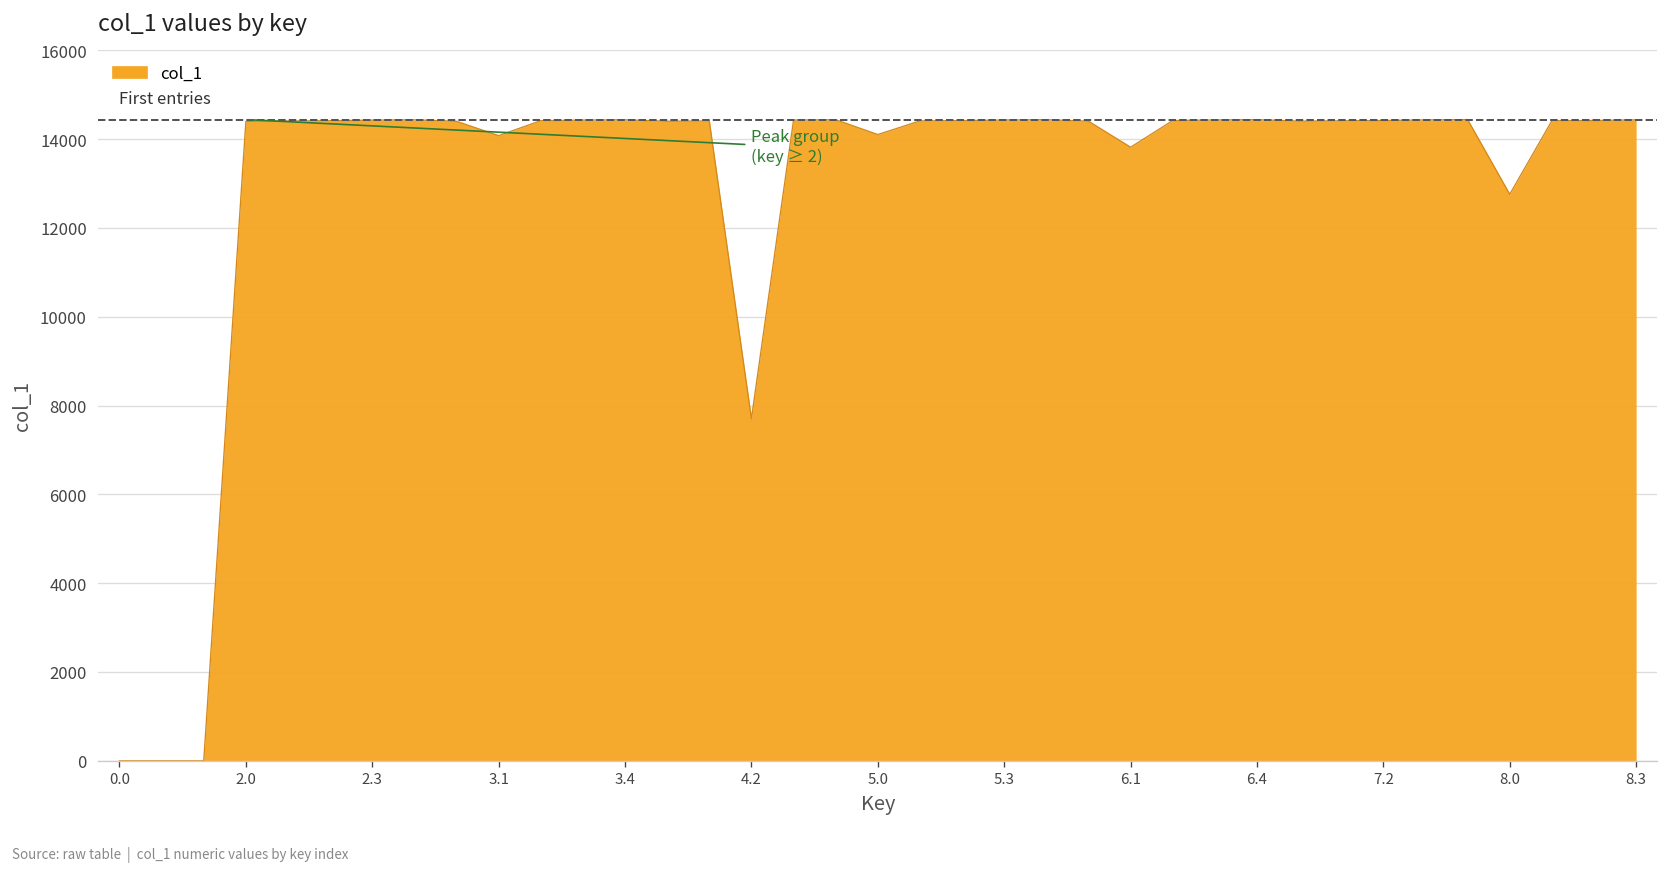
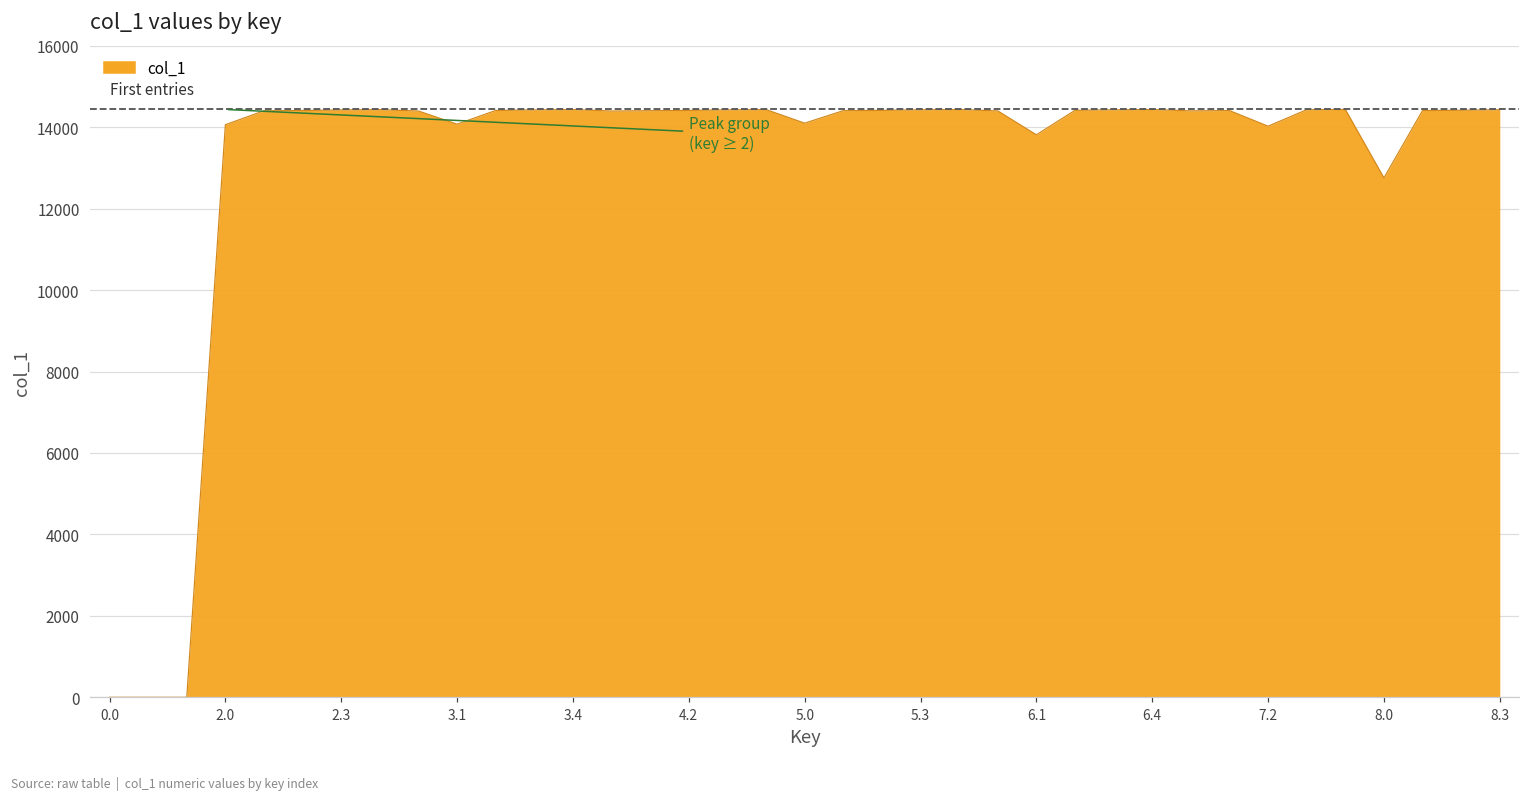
2.0: 14400 -> 14100
4.2: 7700 -> 14400
7.2: 14400 -> 14000
